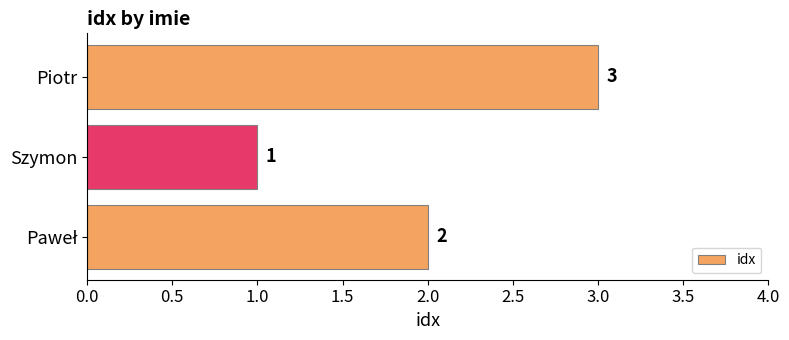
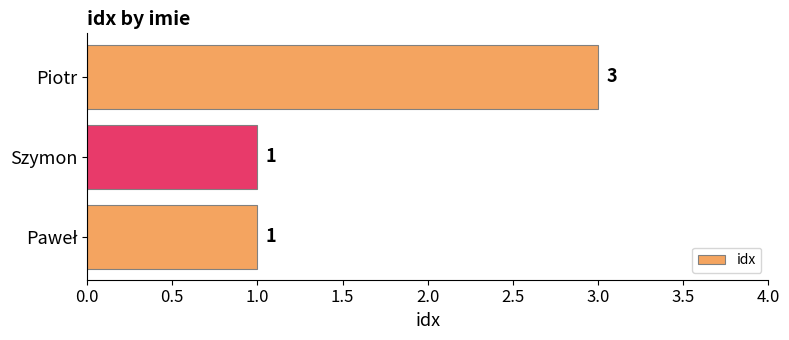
Paweł: 2 -> 1
